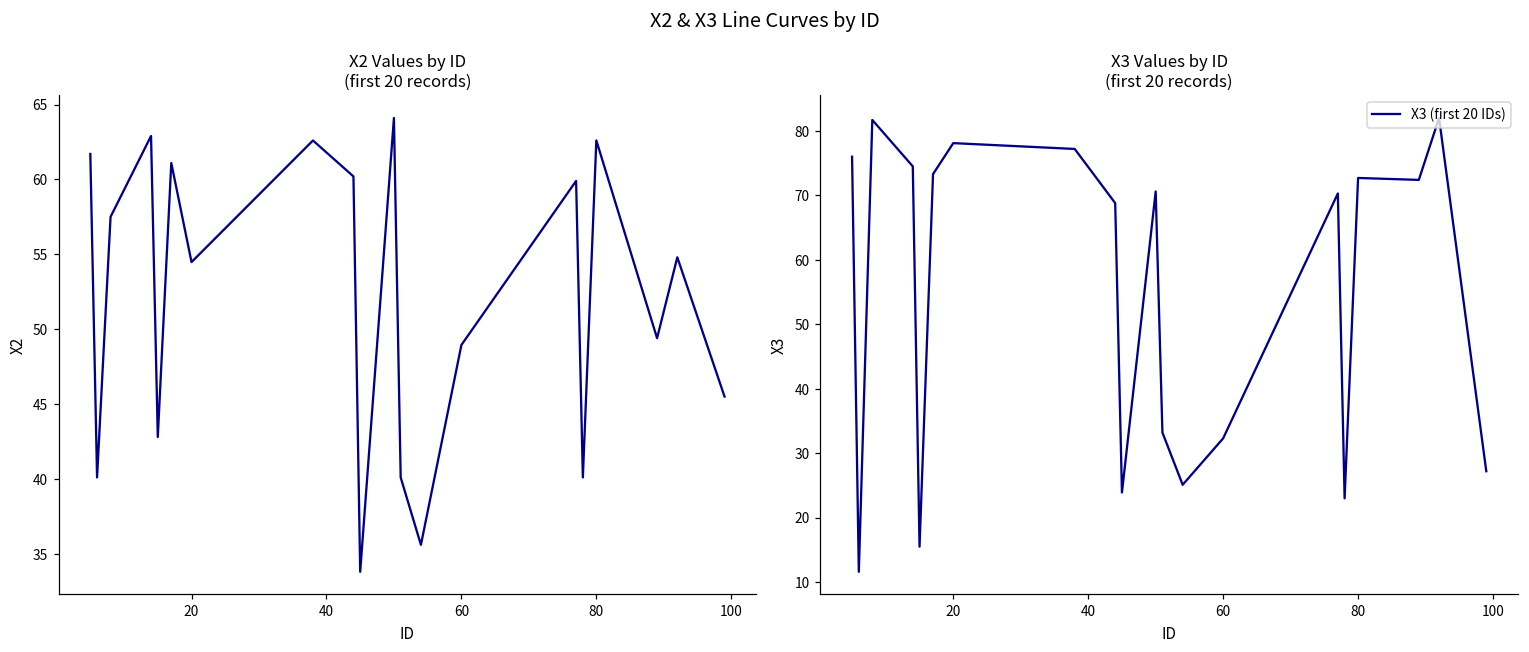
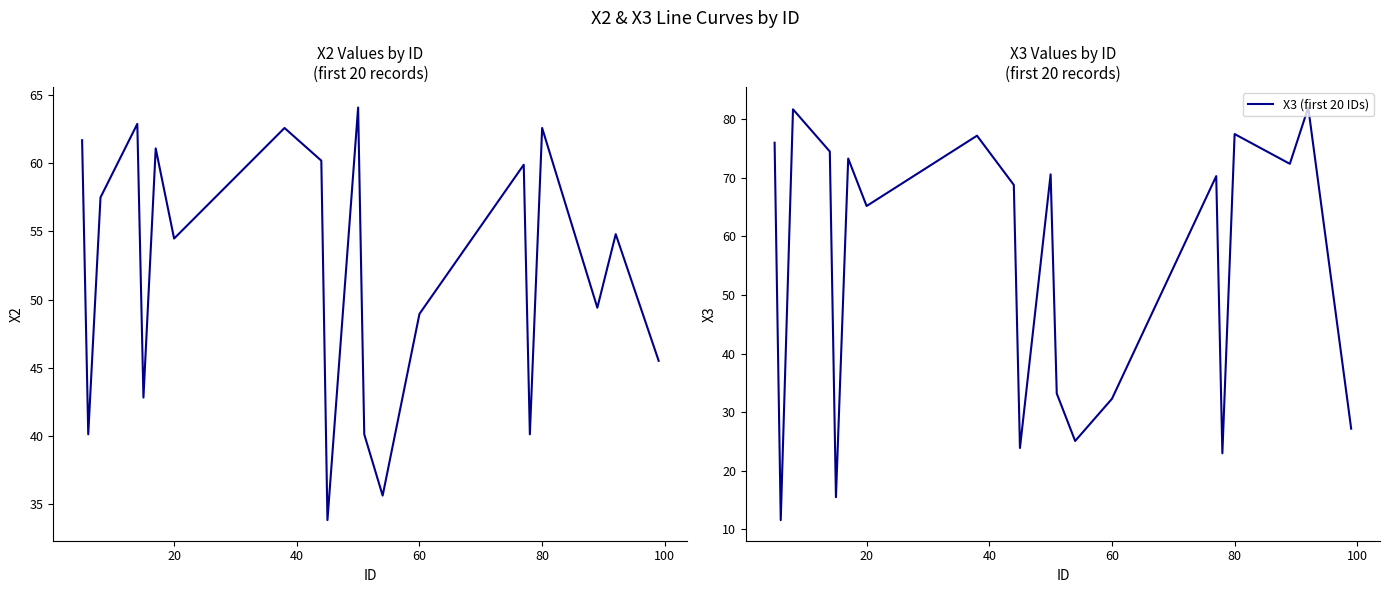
X3 Values by ID (first 20 records), 20: 78 -> 65
X3 Values by ID (first 20 records), 80: 73 -> 77
